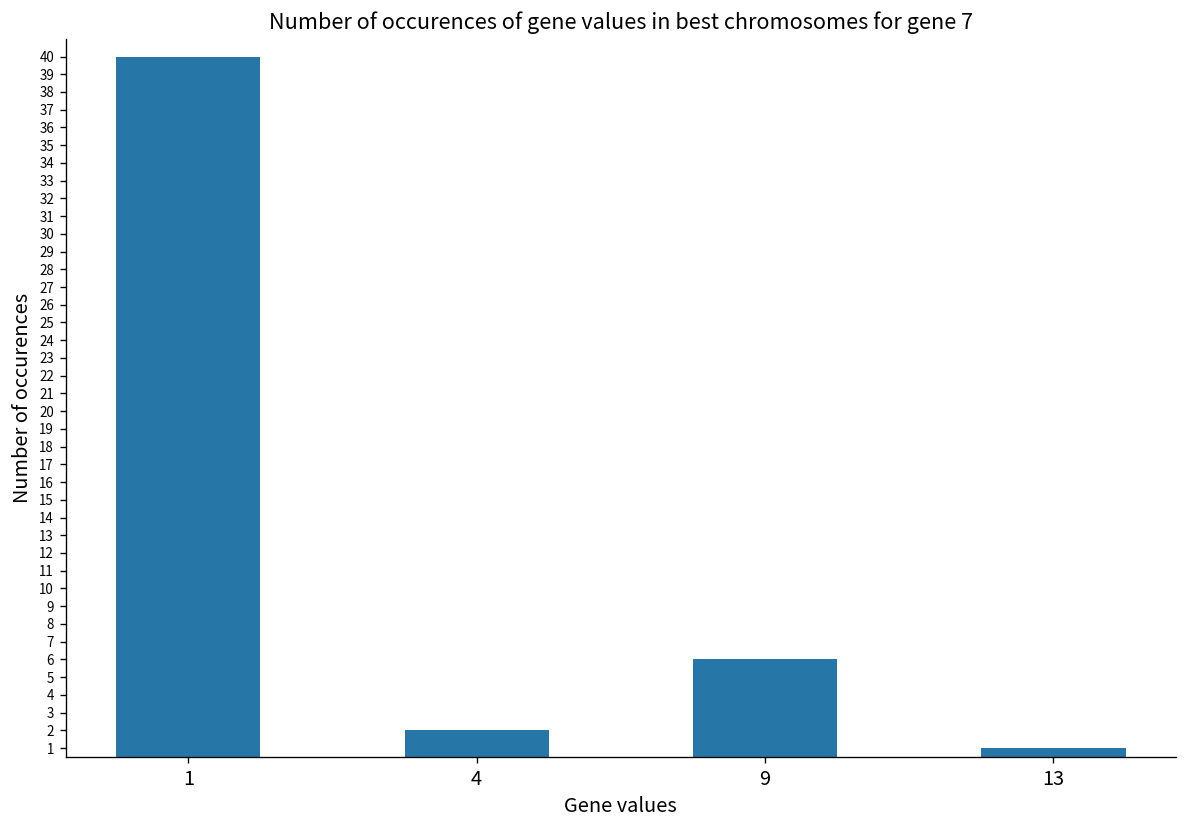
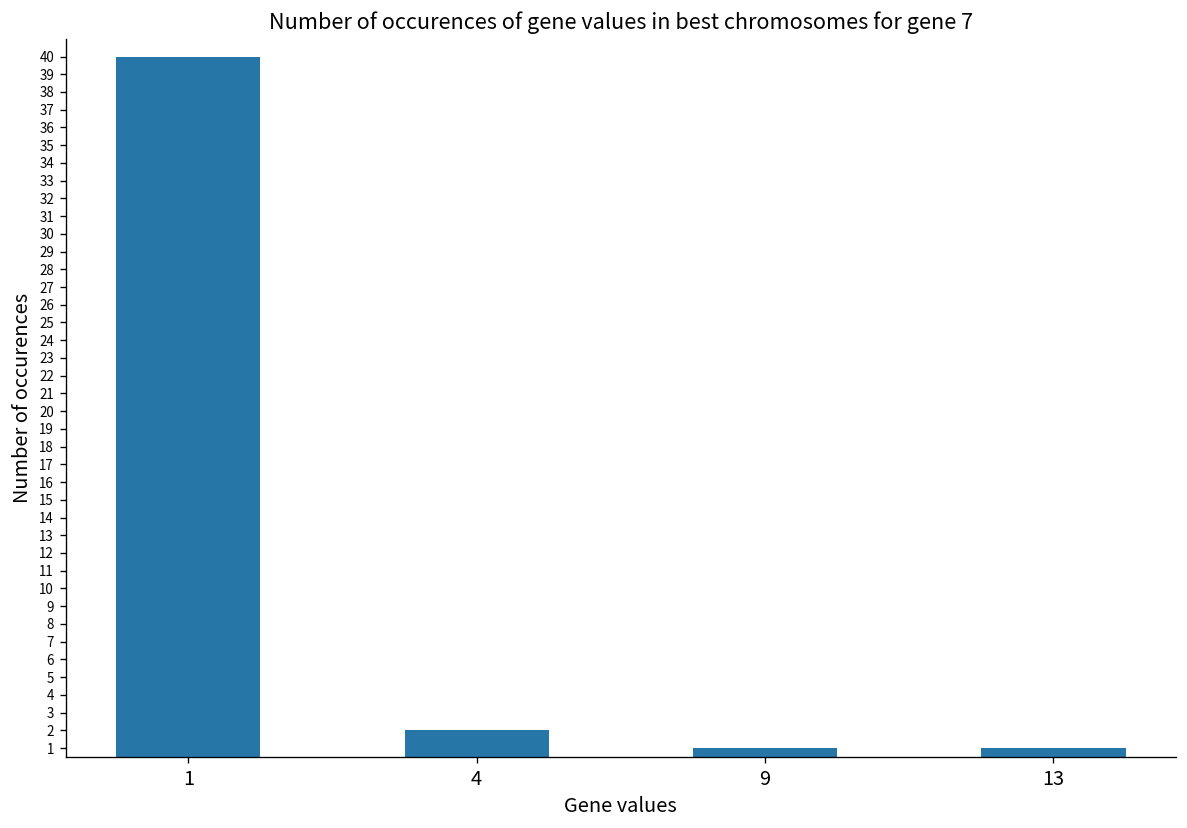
9: 6 -> 1
